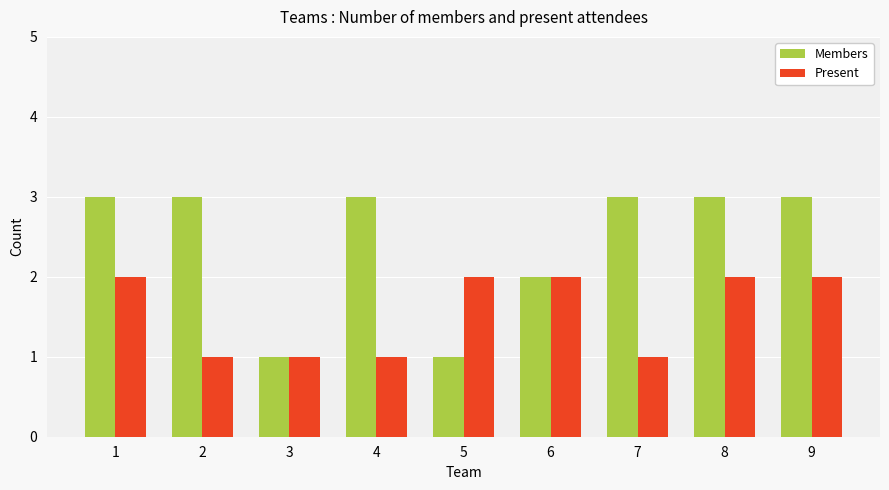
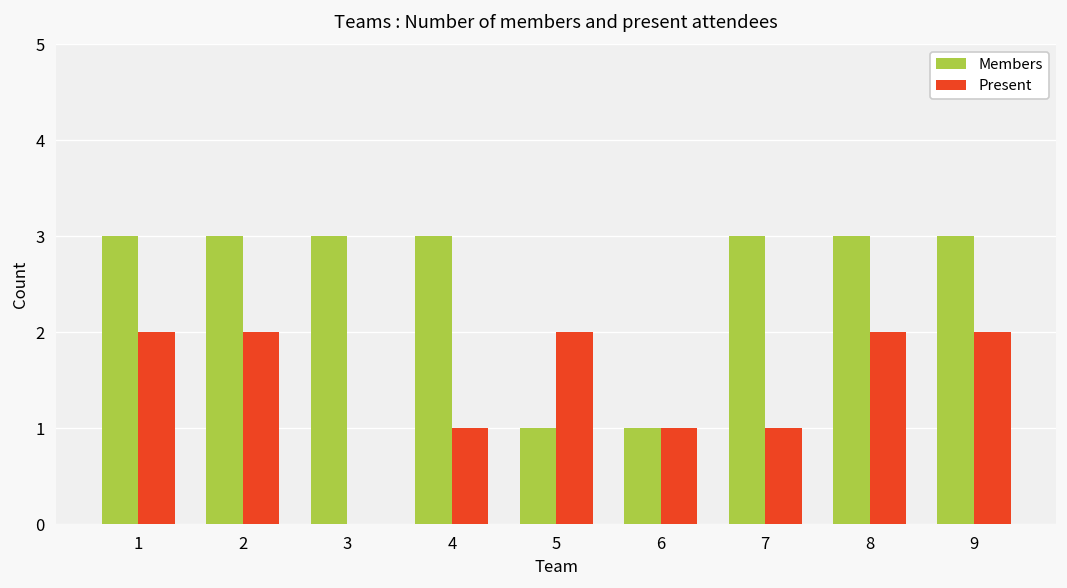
Present, 2: 1 -> 2
Members, 3: 1 -> 3
Present, 3: 1 -> 0
Members, 6: 2 -> 1
Present, 6: 2 -> 1
